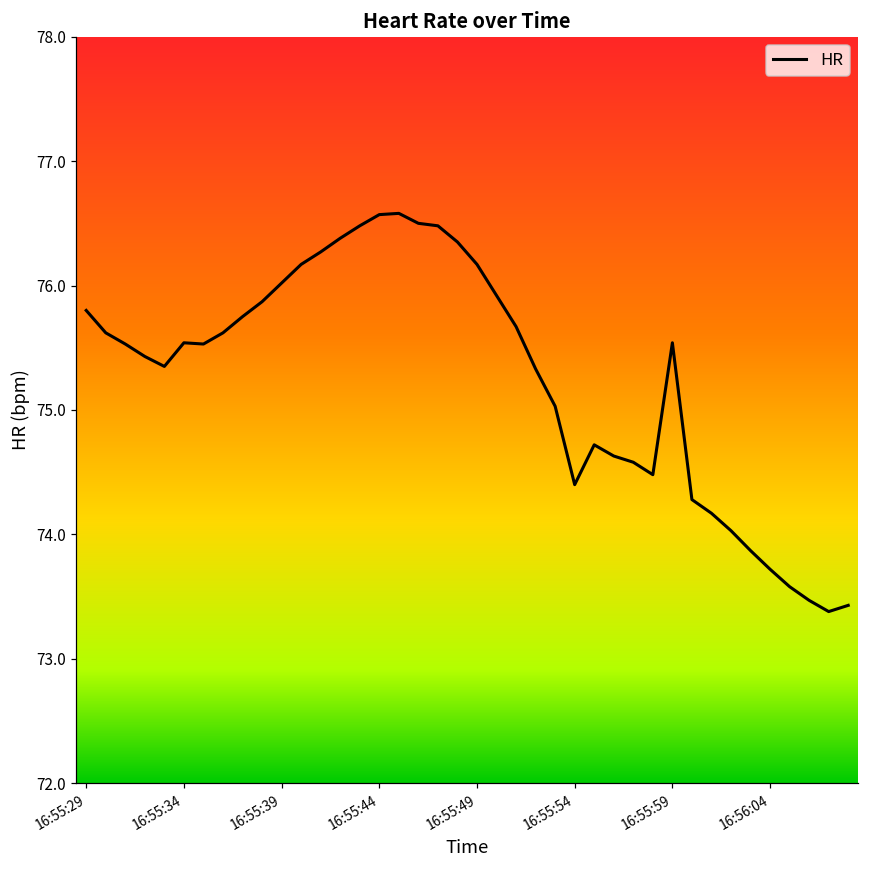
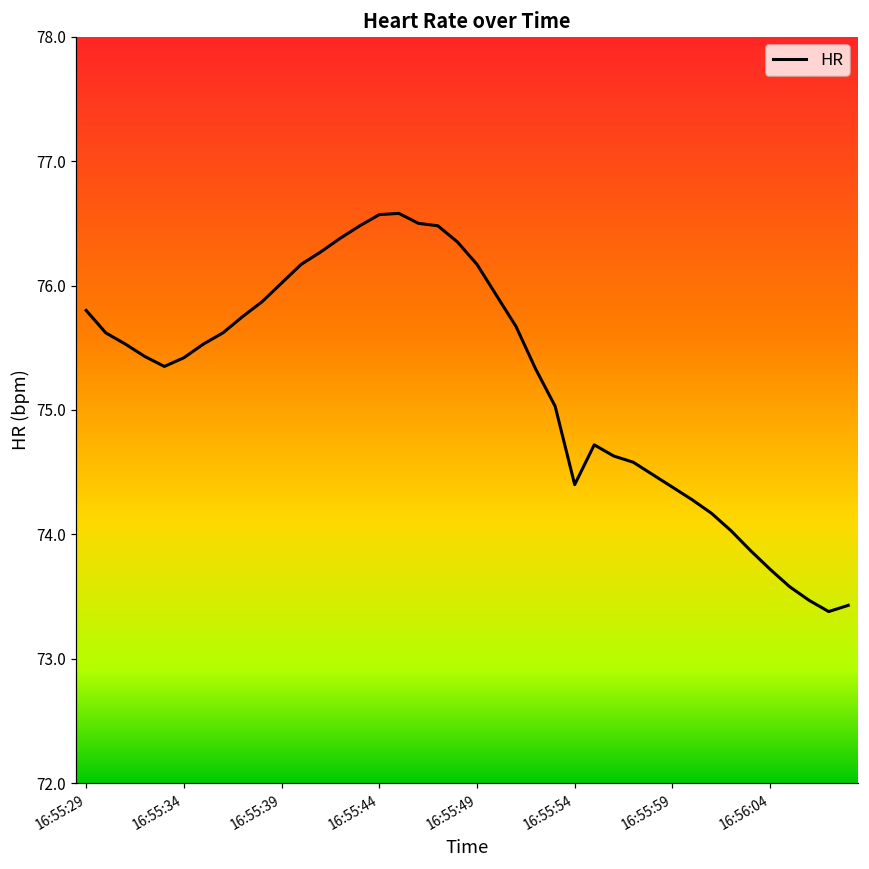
16:55:34: 75.54 -> 75.42
16:55:59: 75.54 -> 74.38
